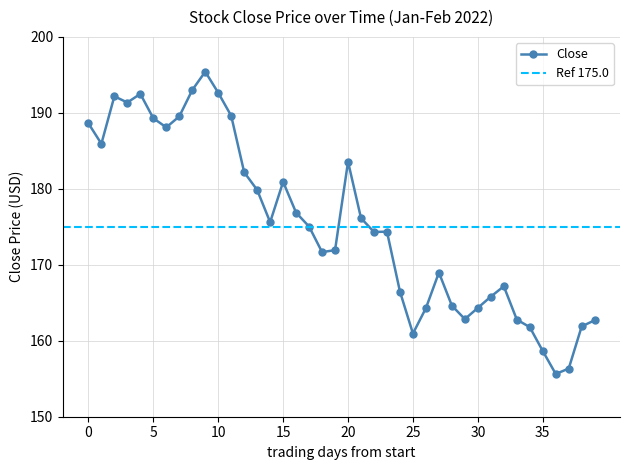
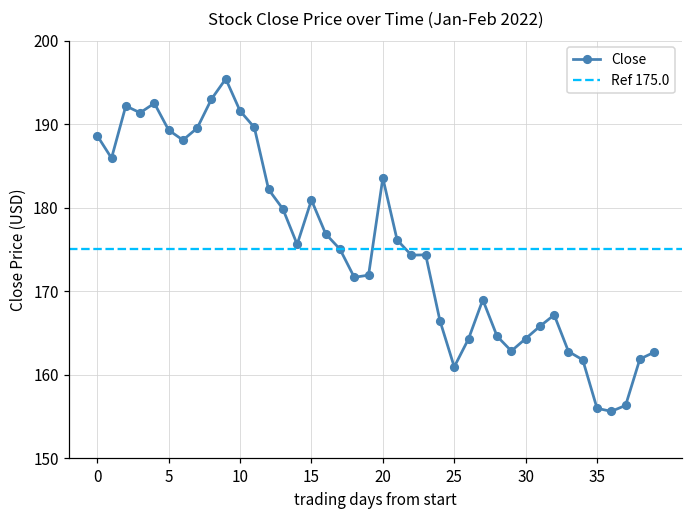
10: 193 -> 192
35: 159 -> 156
